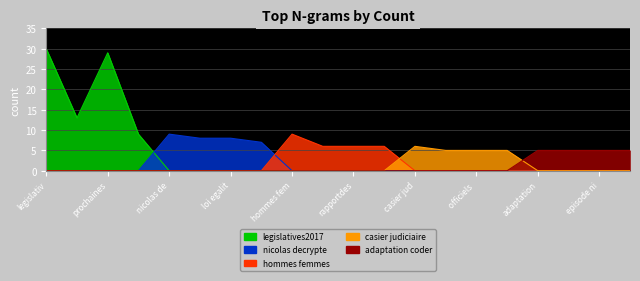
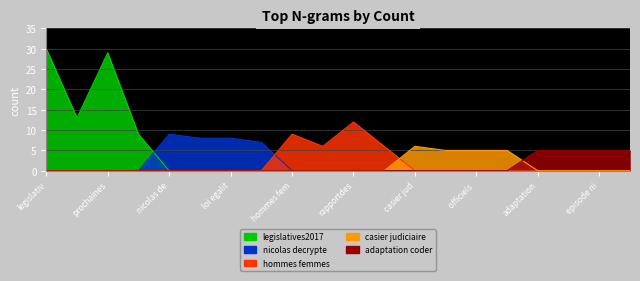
hommes femmes, rapportdes: 6 -> 12
